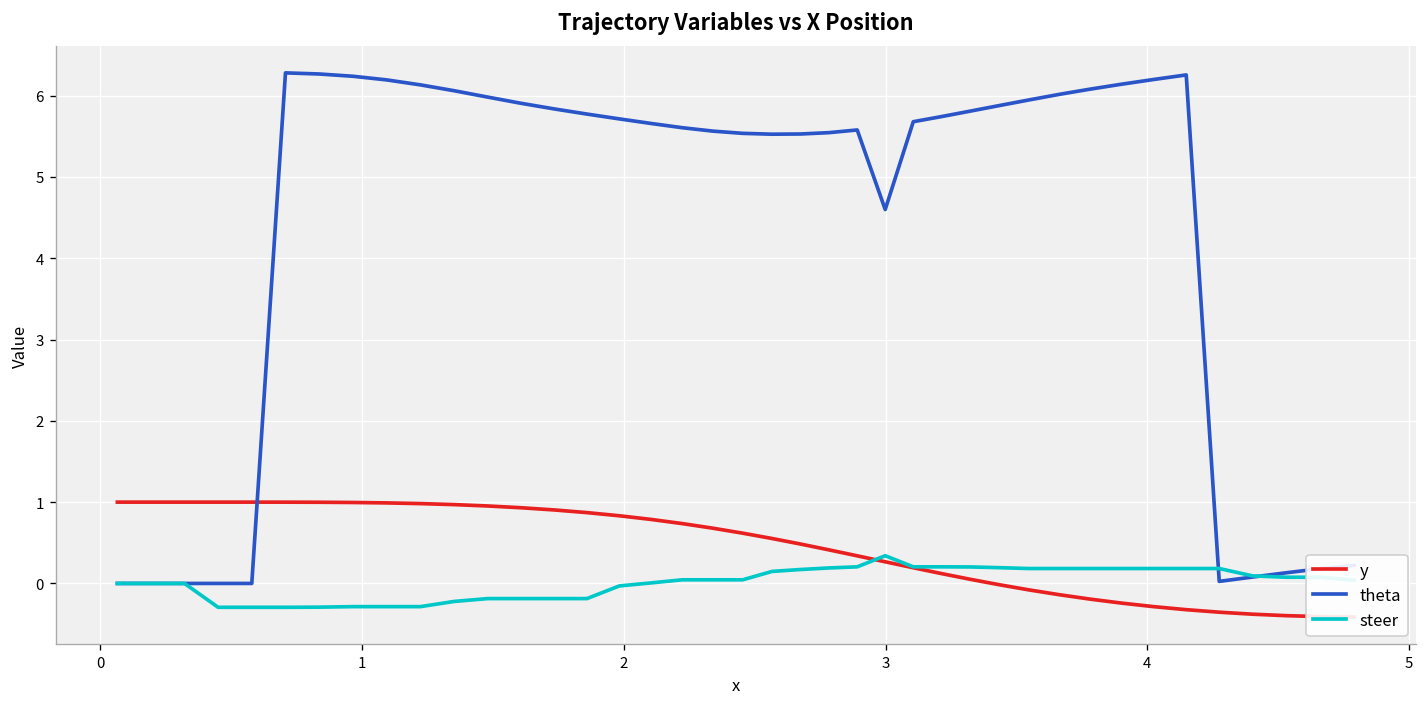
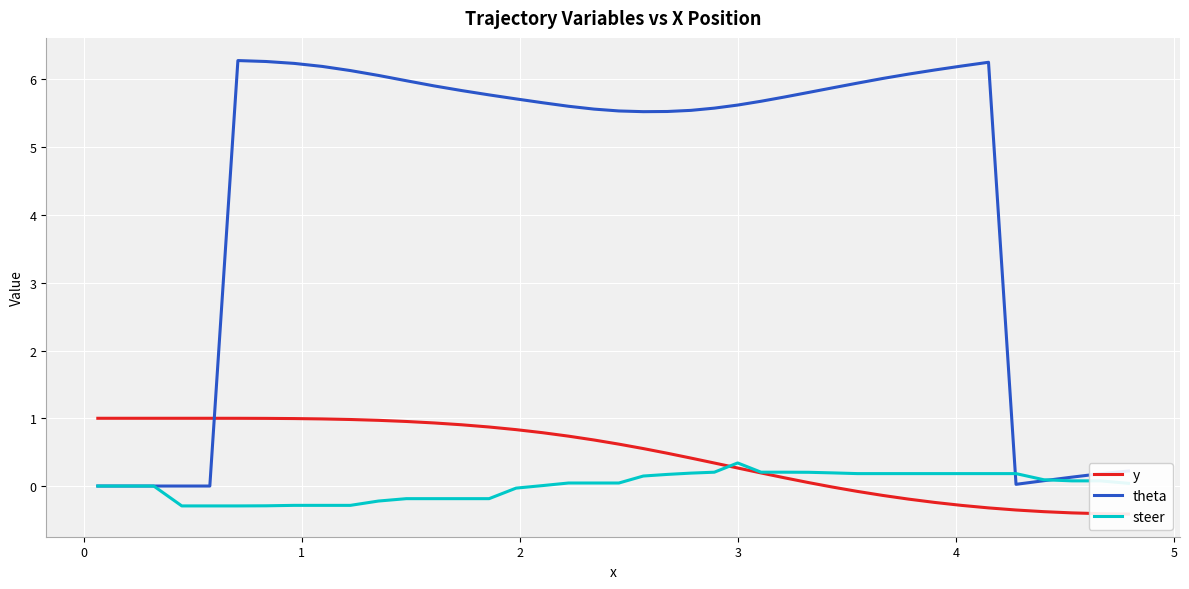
theta, 3: 4.6 -> 5.6
